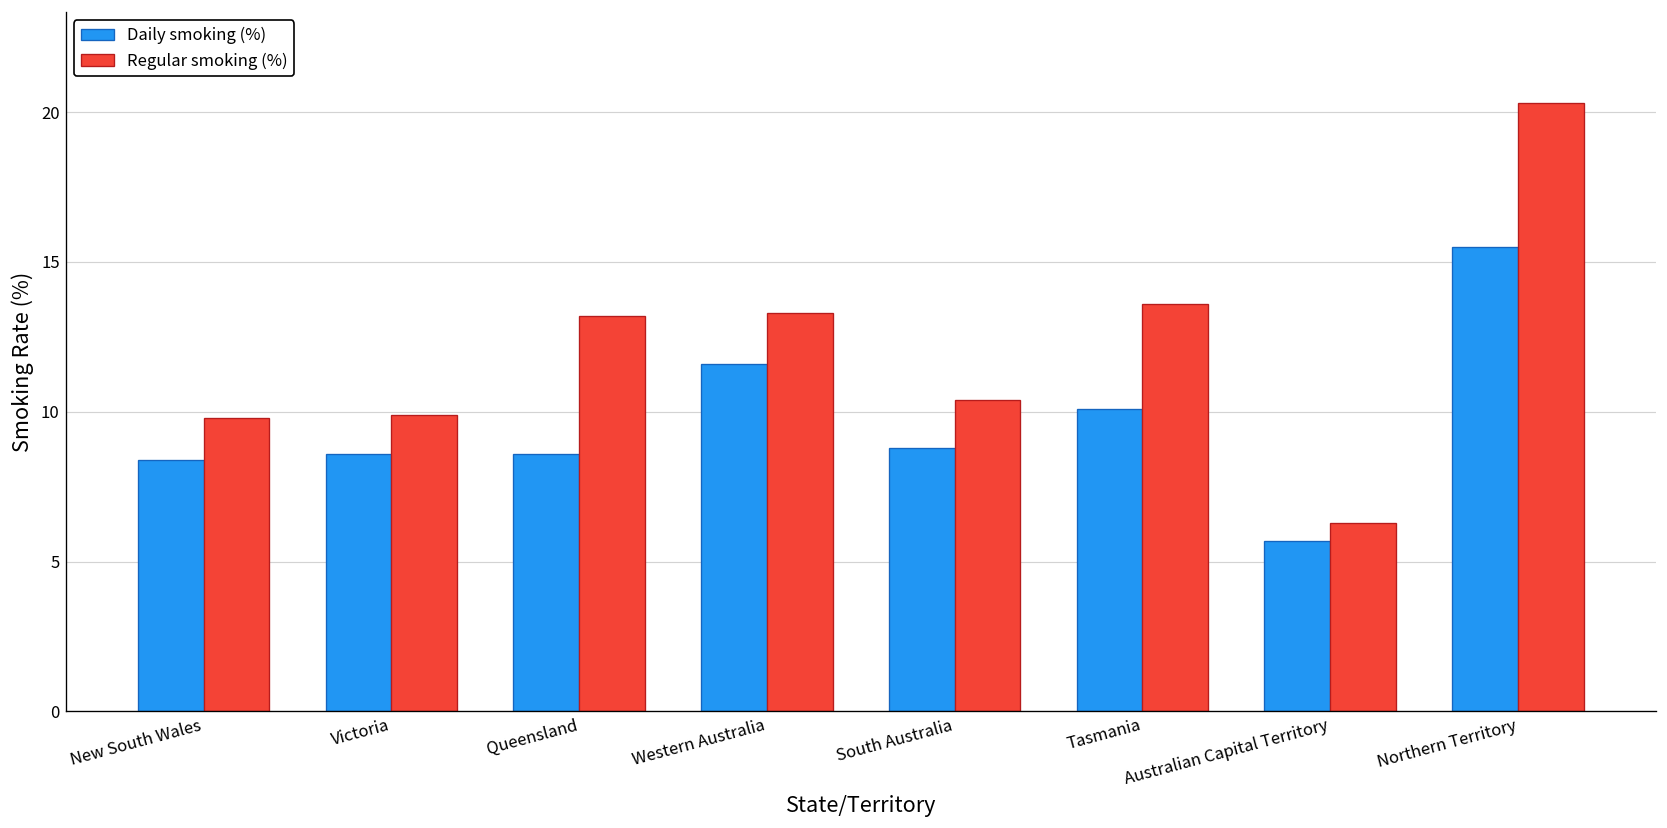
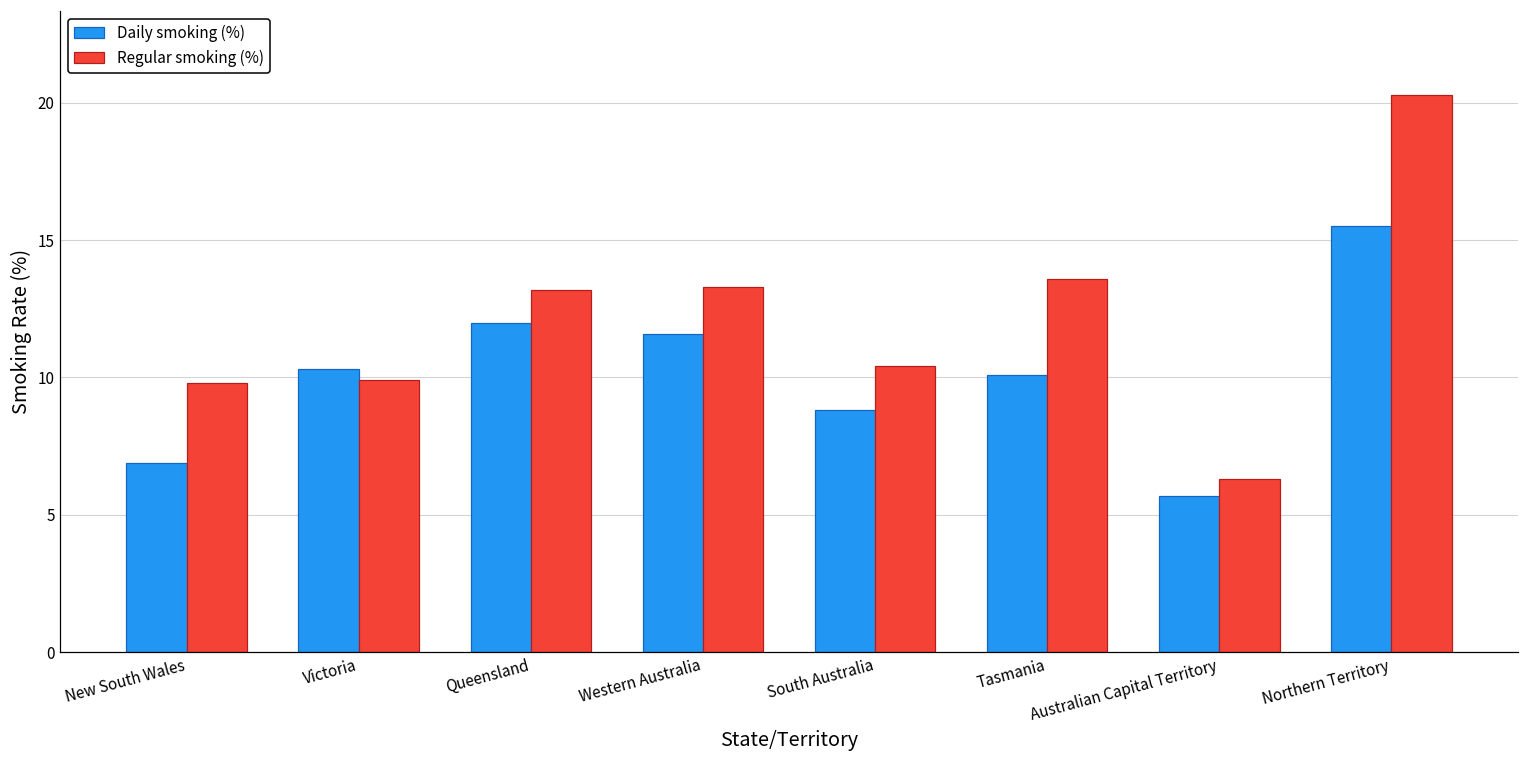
Daily smoking (%), New South Wales: 8.4 -> 6.9
Daily smoking (%), Victoria: 8.6 -> 10.3
Daily smoking (%), Queensland: 8.6 -> 12.0
